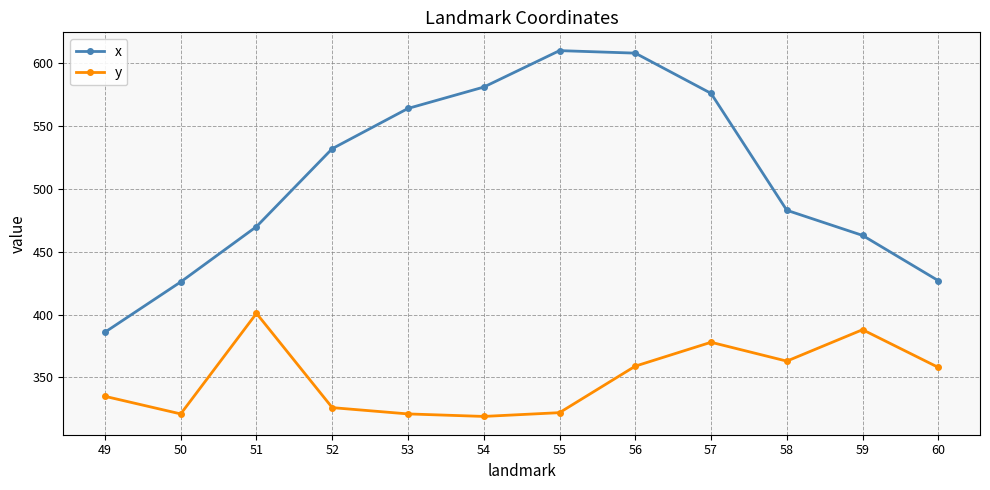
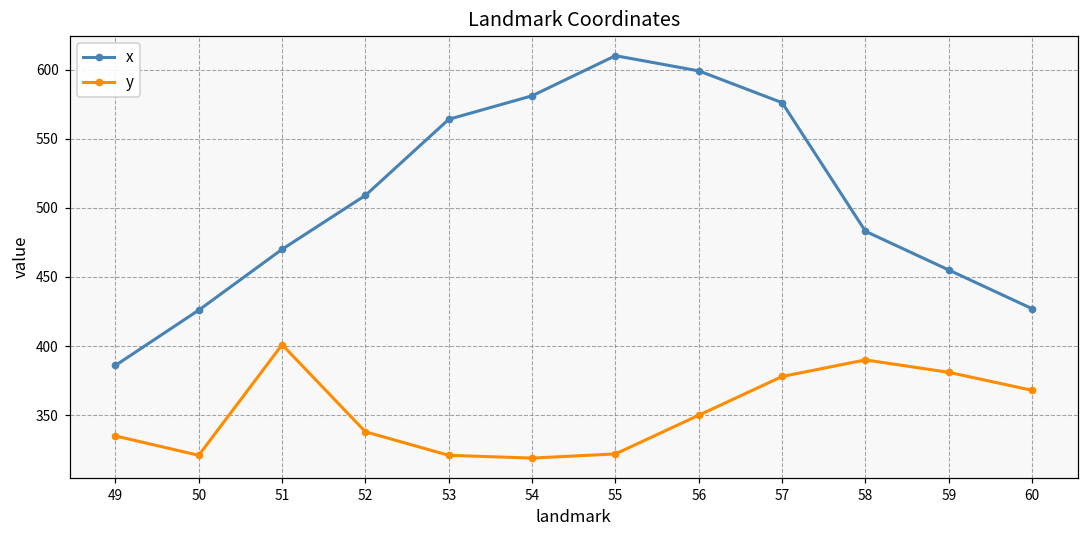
x, 52: 532 -> 509
y, 52: 326 -> 338
x, 56: 608 -> 599
y, 56: 359 -> 350
y, 58: 363 -> 390
x, 59: 463 -> 455
y, 59: 388 -> 381
y, 60: 358 -> 368
